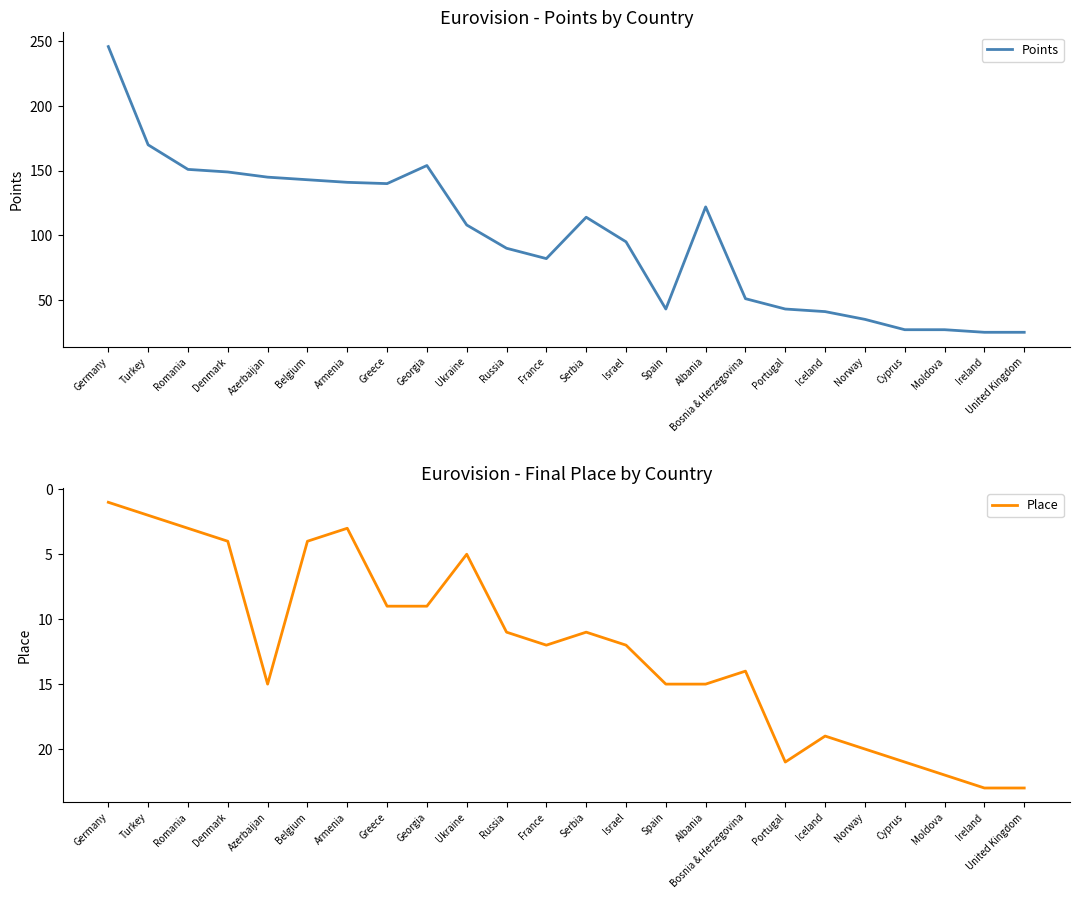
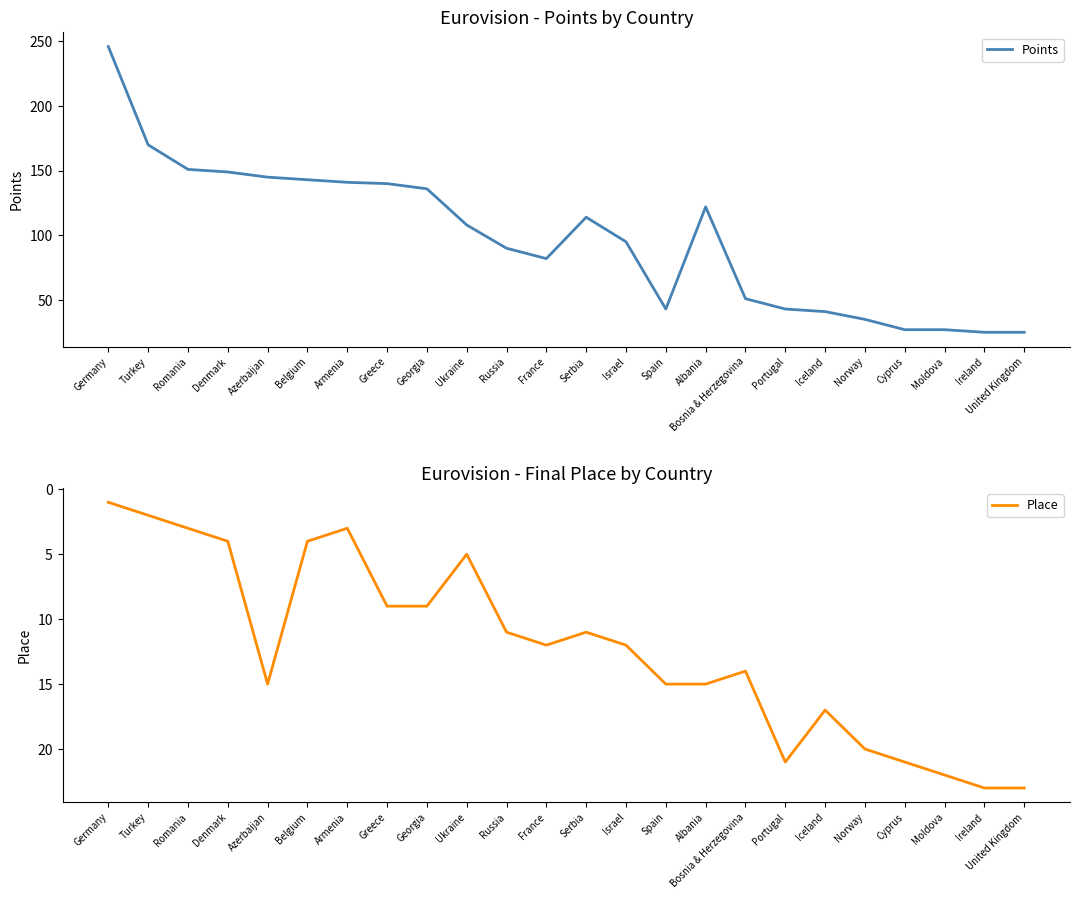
Eurovision - Points by Country, Georgia: 154 -> 136
Eurovision - Final Place by Country, Iceland: 19 -> 17
